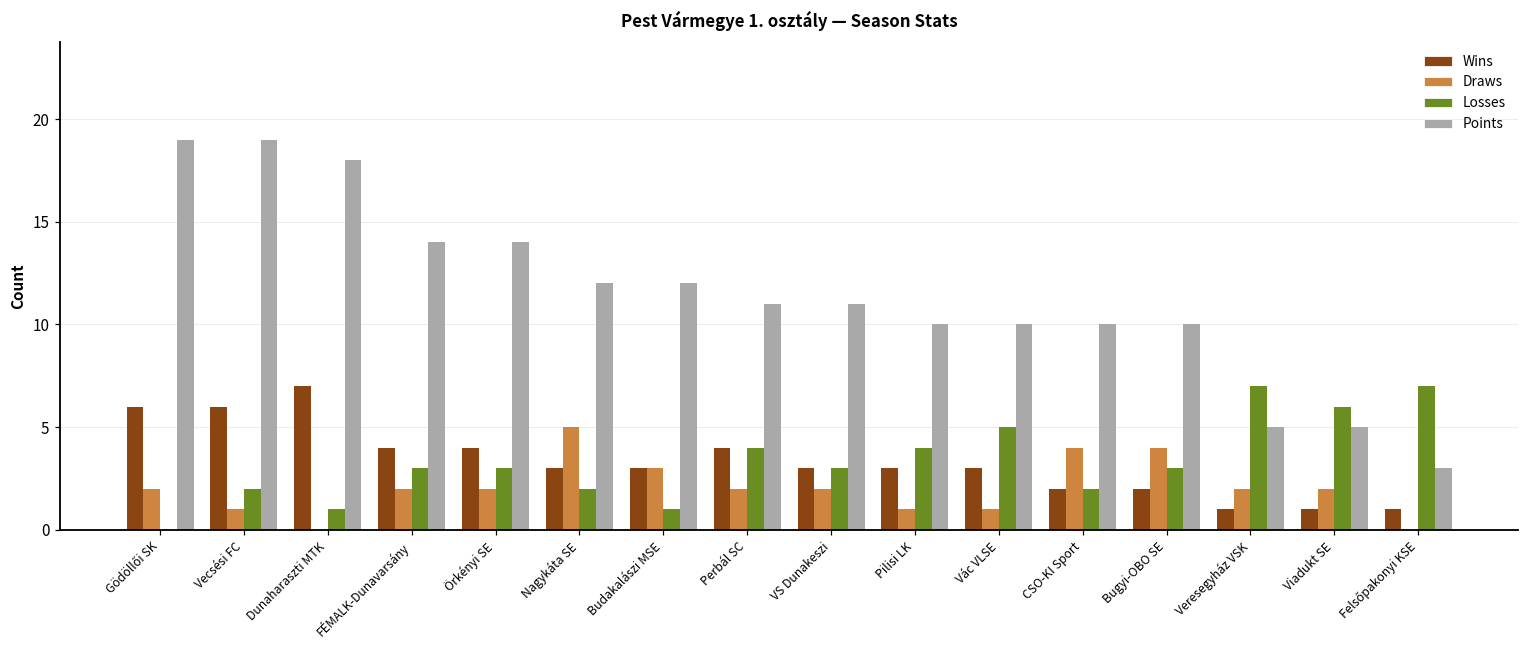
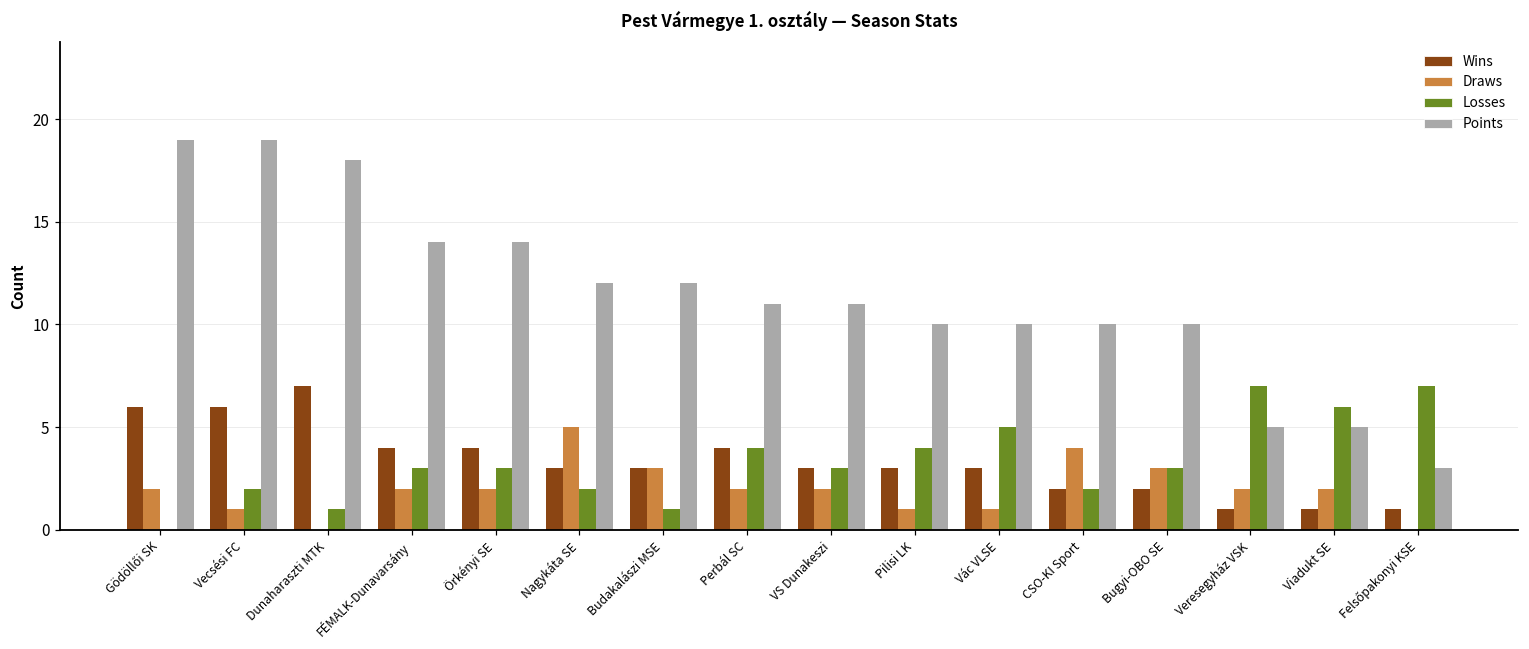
Draws, Bugyi-OBO SE: 4 -> 3
